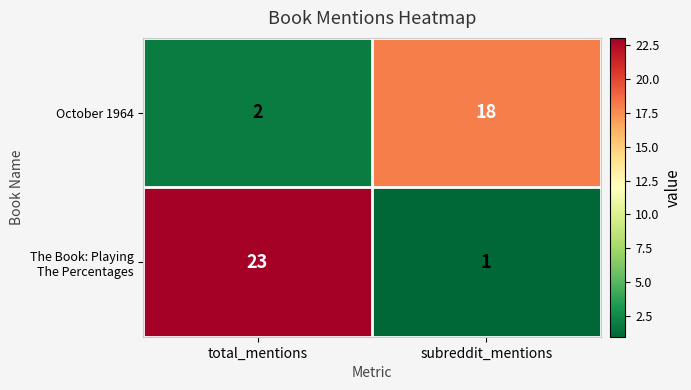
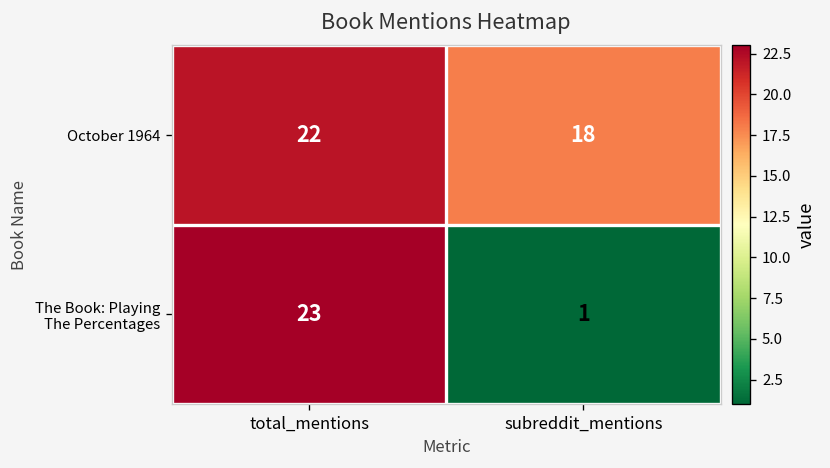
October 1964, total_mentions: 2 -> 22
